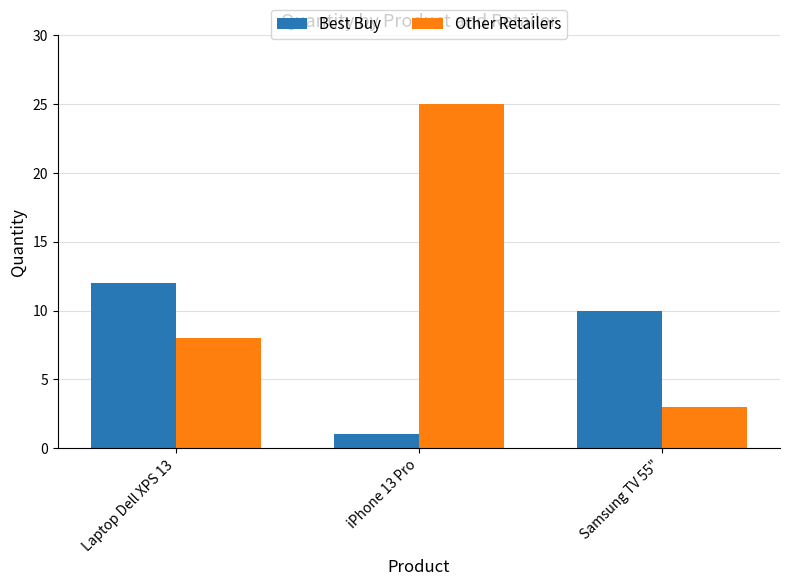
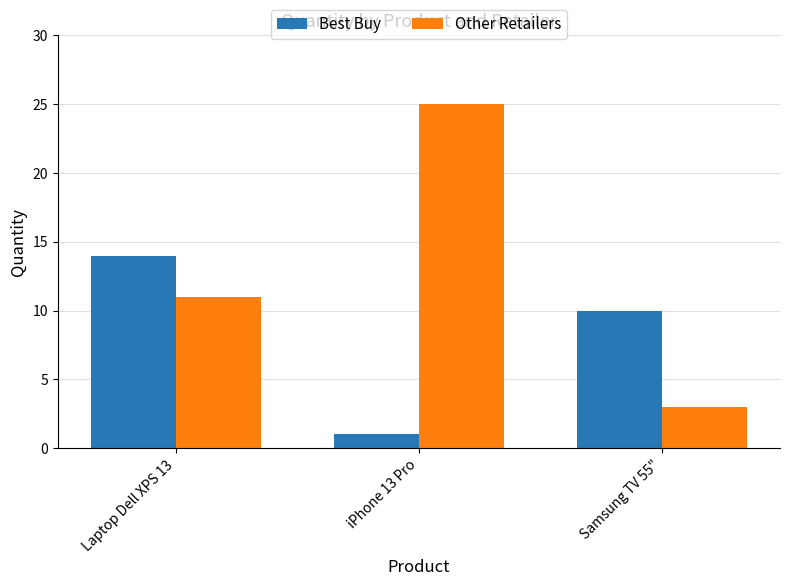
Best Buy, Laptop Dell XPS 13: 12 -> 14
Other Retailers, Laptop Dell XPS 13: 8 -> 11
